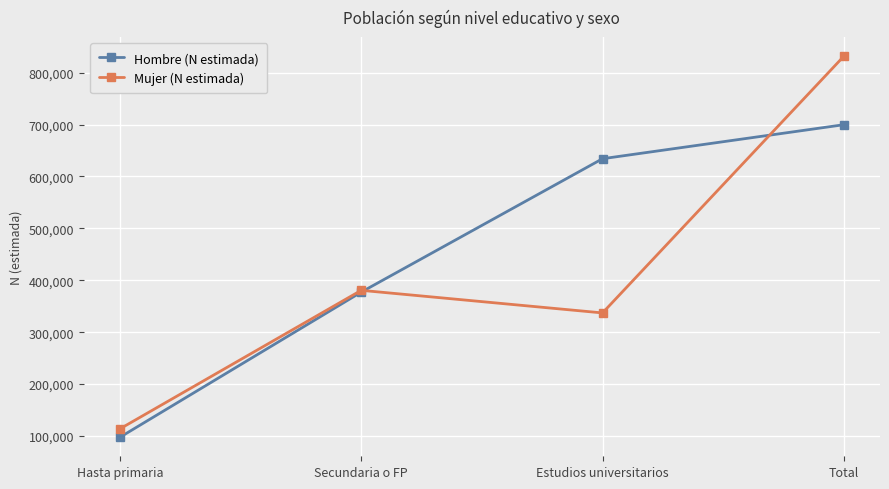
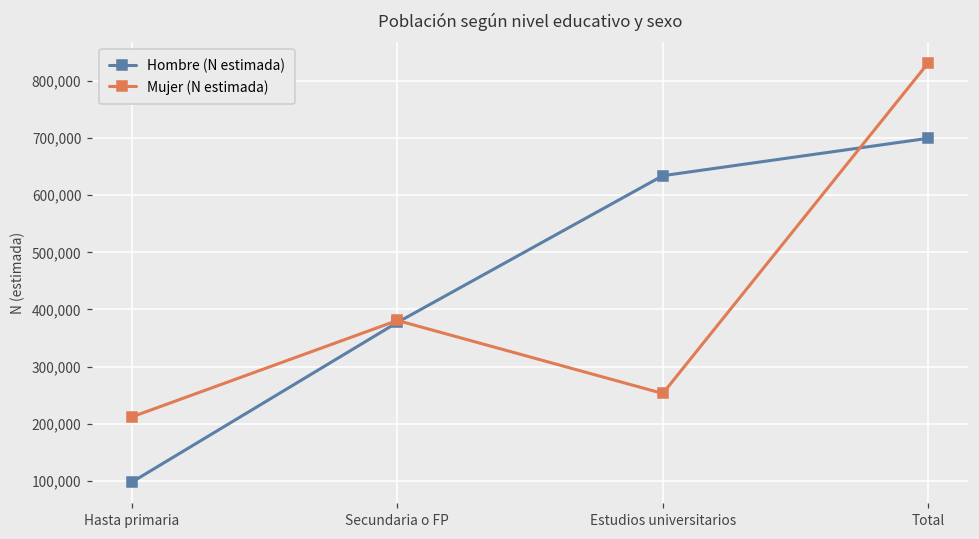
Mujer (N estimada), Hasta primaria: 110,000 -> 210,000
Mujer (N estimada), Estudios universitarios: 340,000 -> 250,000
